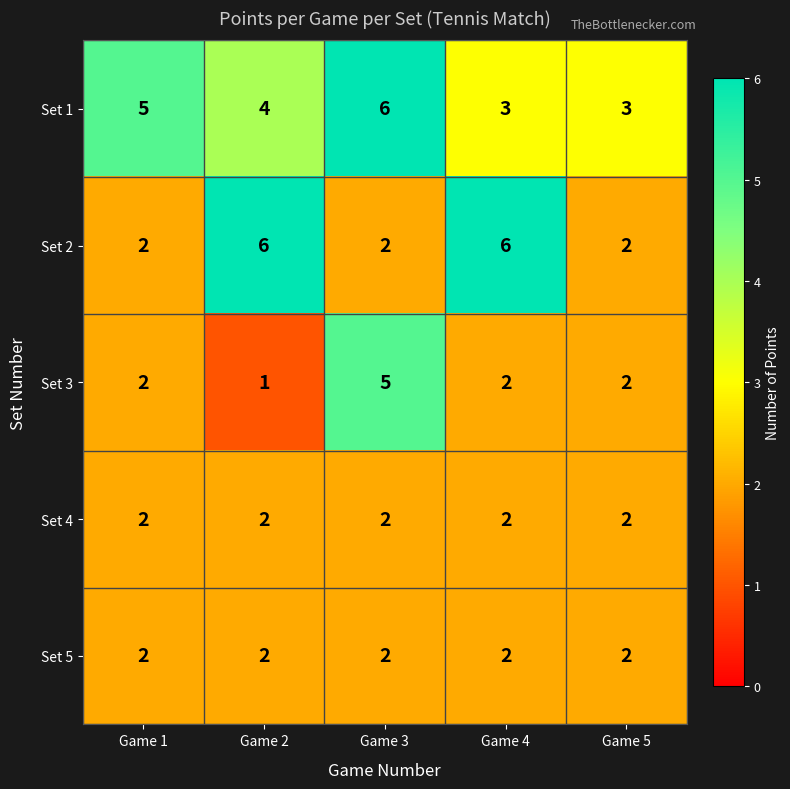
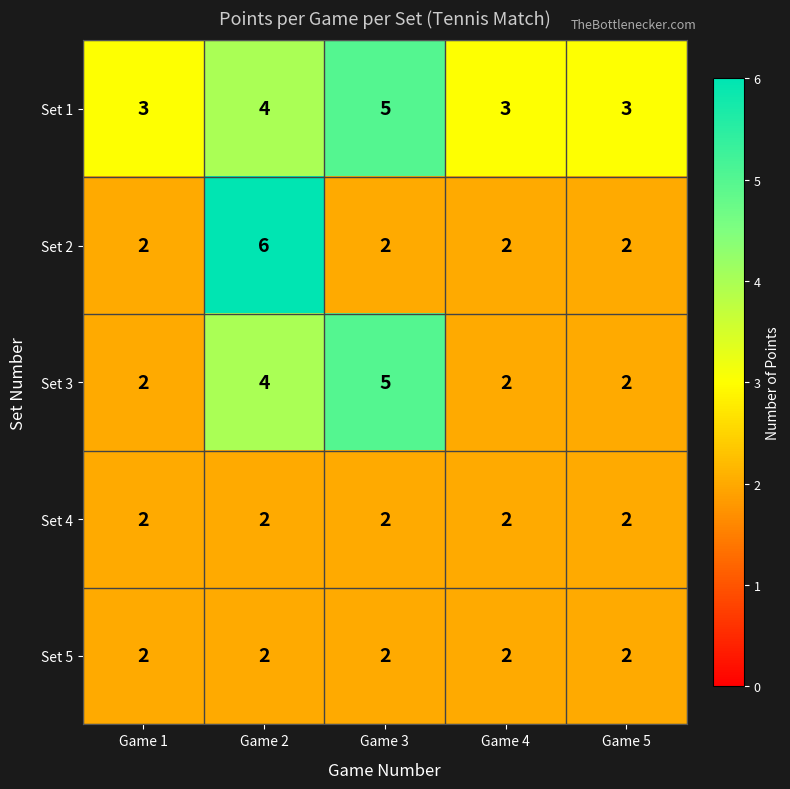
Set 1, Game 1: 5 -> 3
Set 1, Game 3: 6 -> 5
Set 2, Game 4: 6 -> 2
Set 3, Game 2: 1 -> 4
